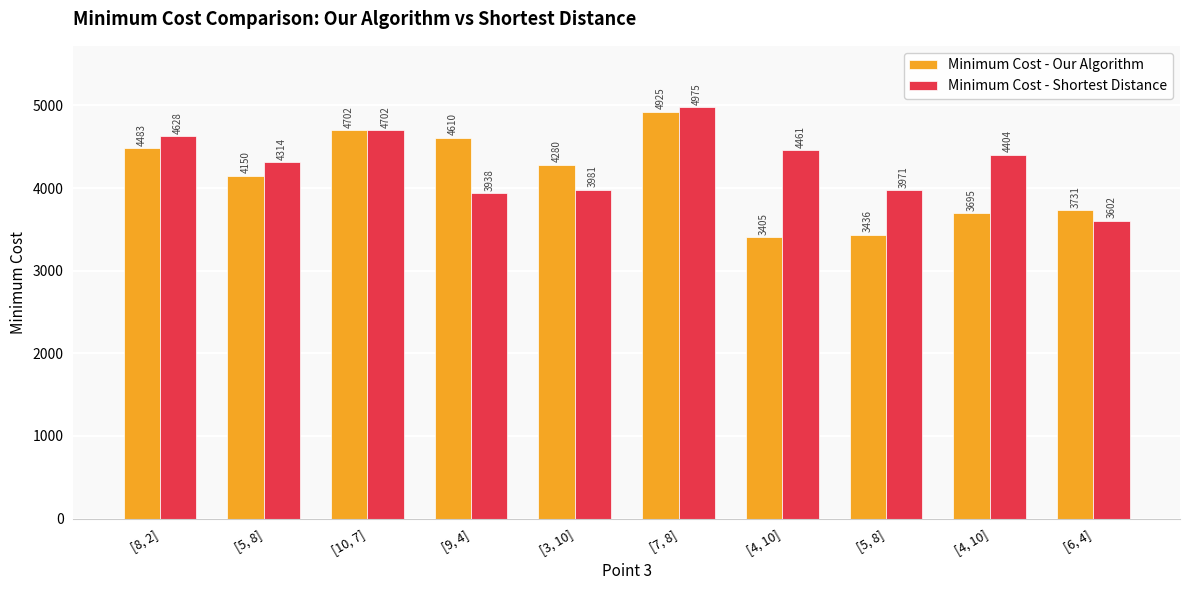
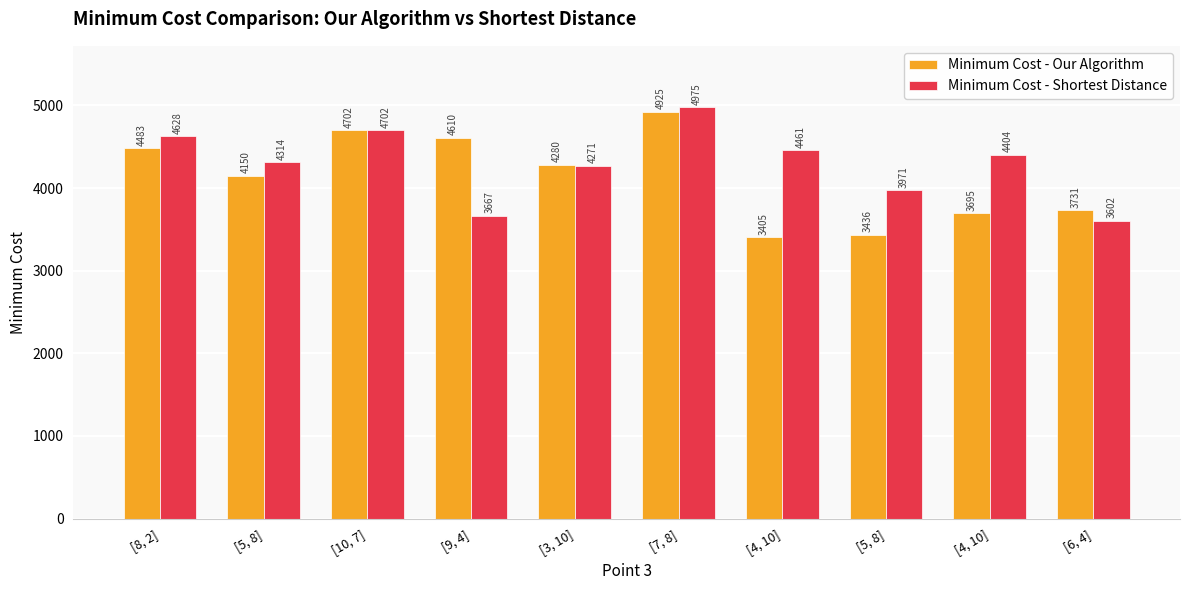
Minimum Cost - Shortest Distance, [9, 4]: 3938 -> 3667
Minimum Cost - Shortest Distance, [3, 10]: 3981 -> 4271
